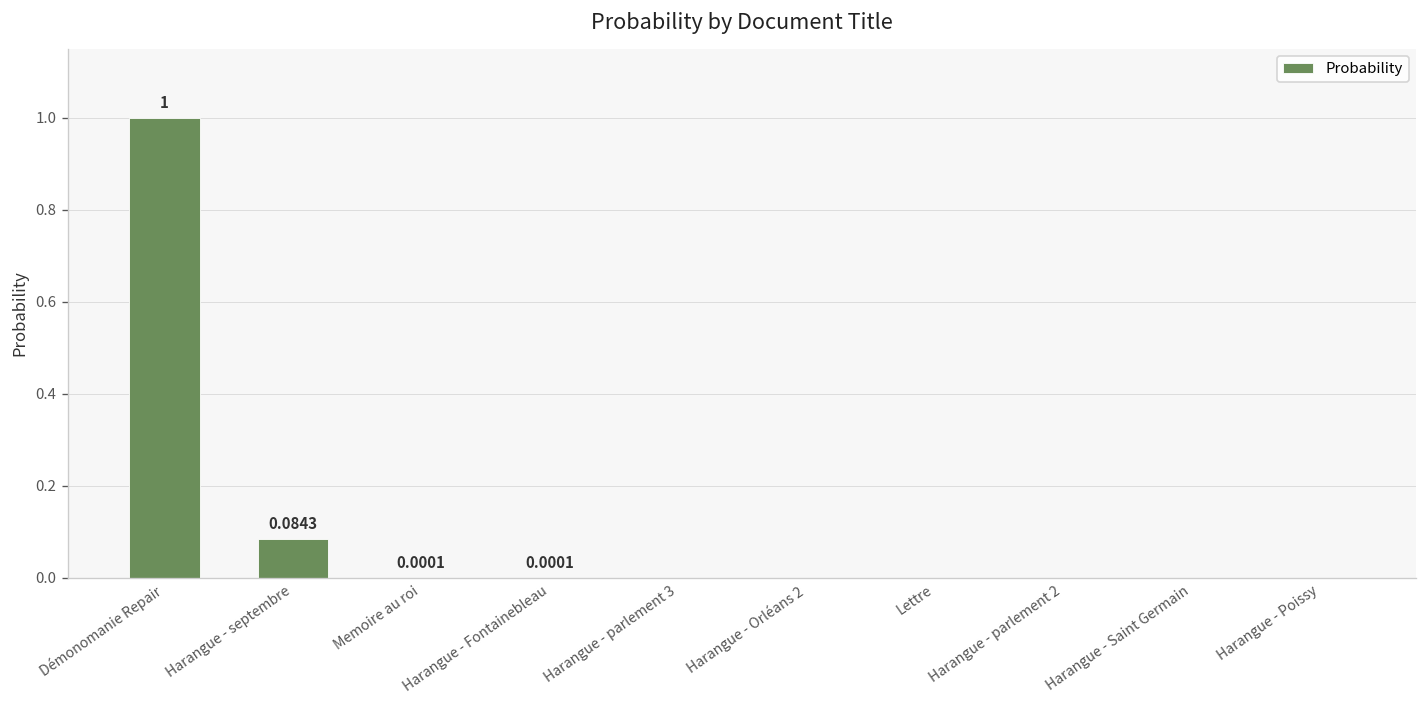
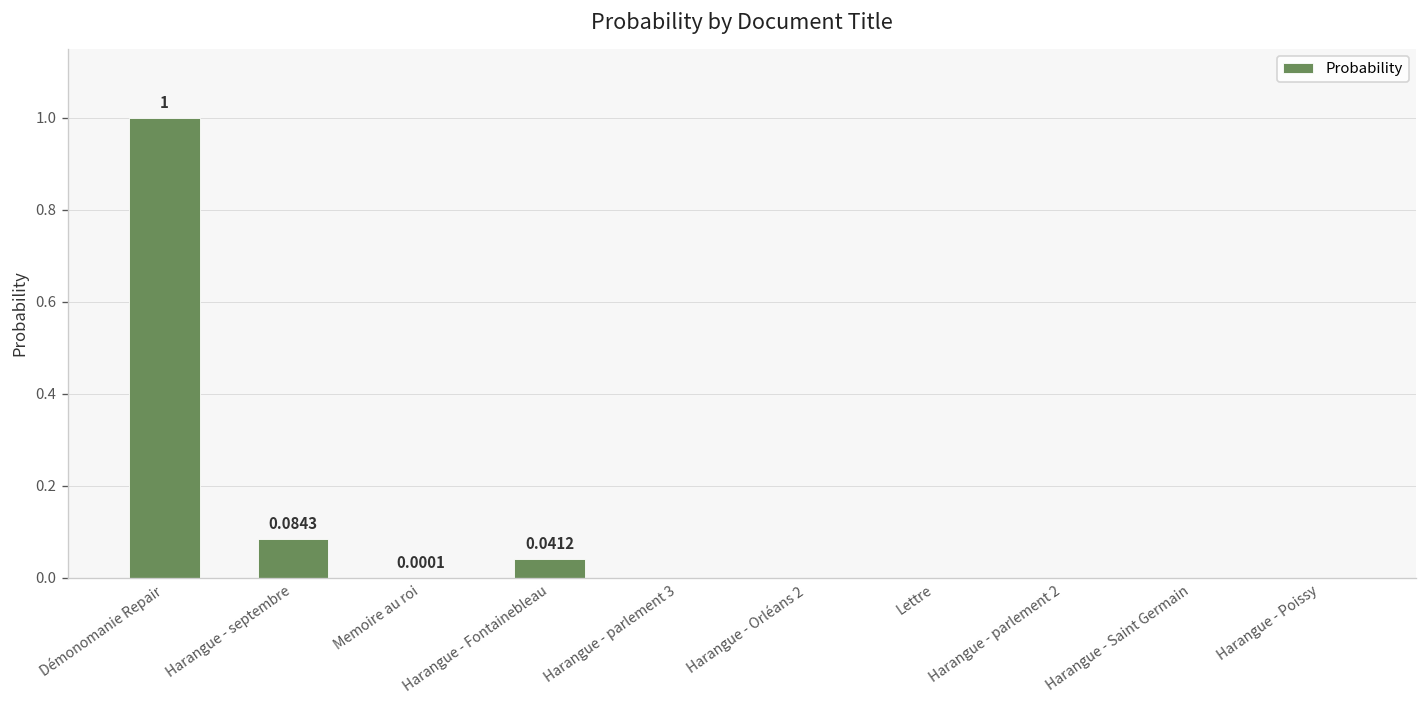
Harangue - Fontainebleau: 0.0001 -> 0.0412
